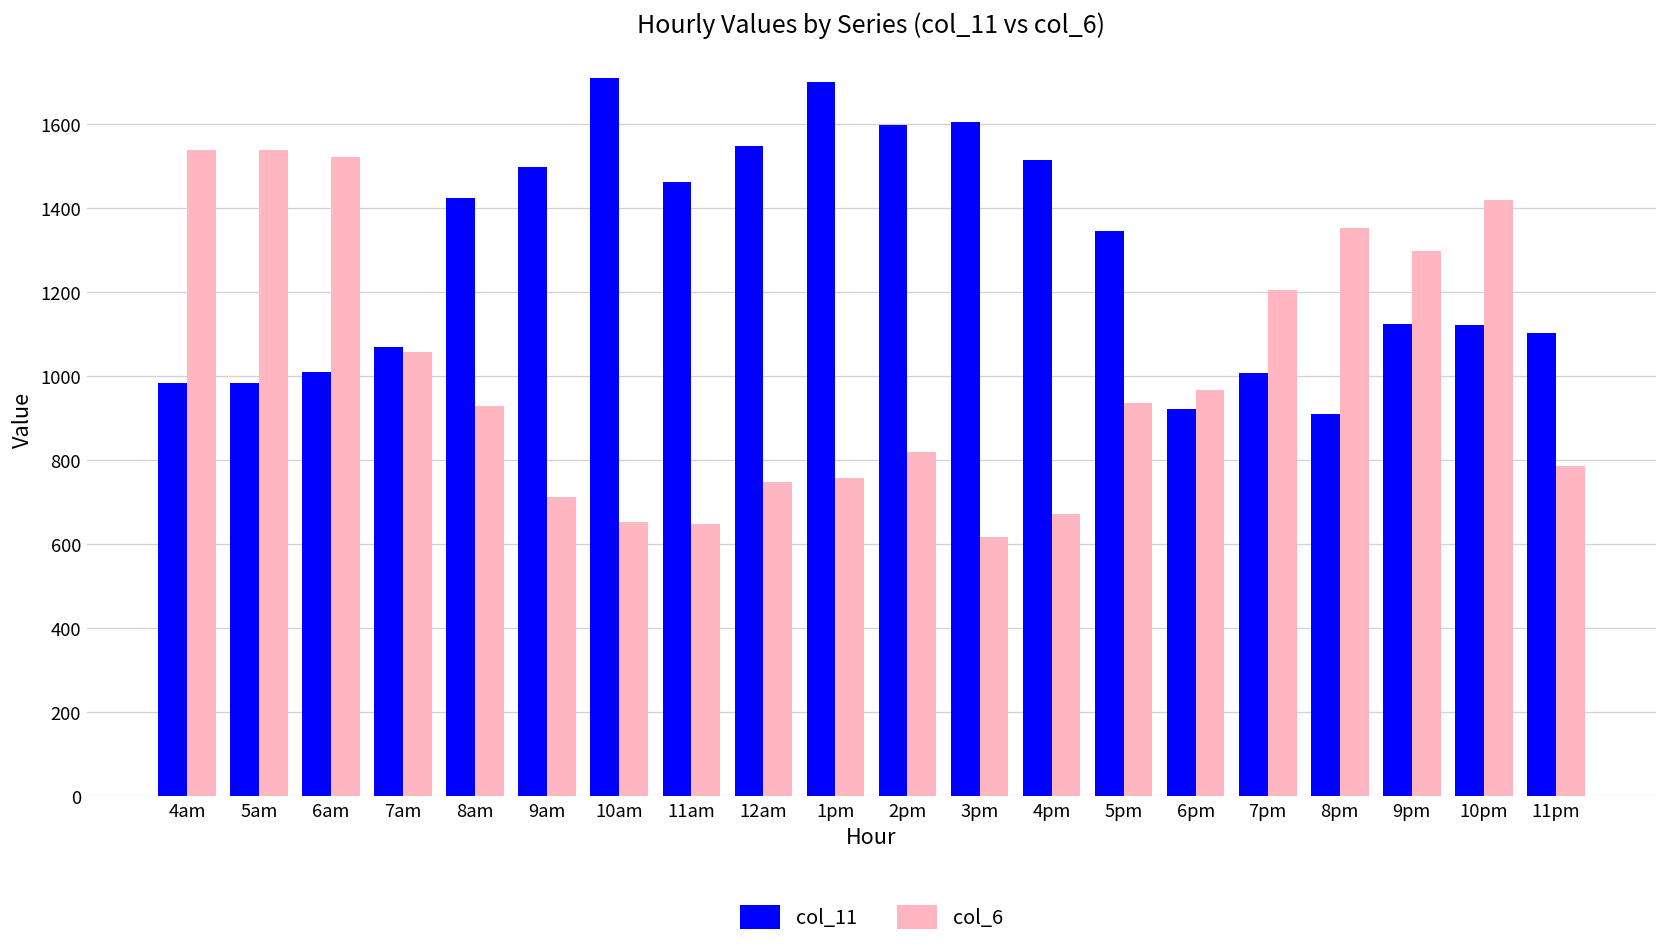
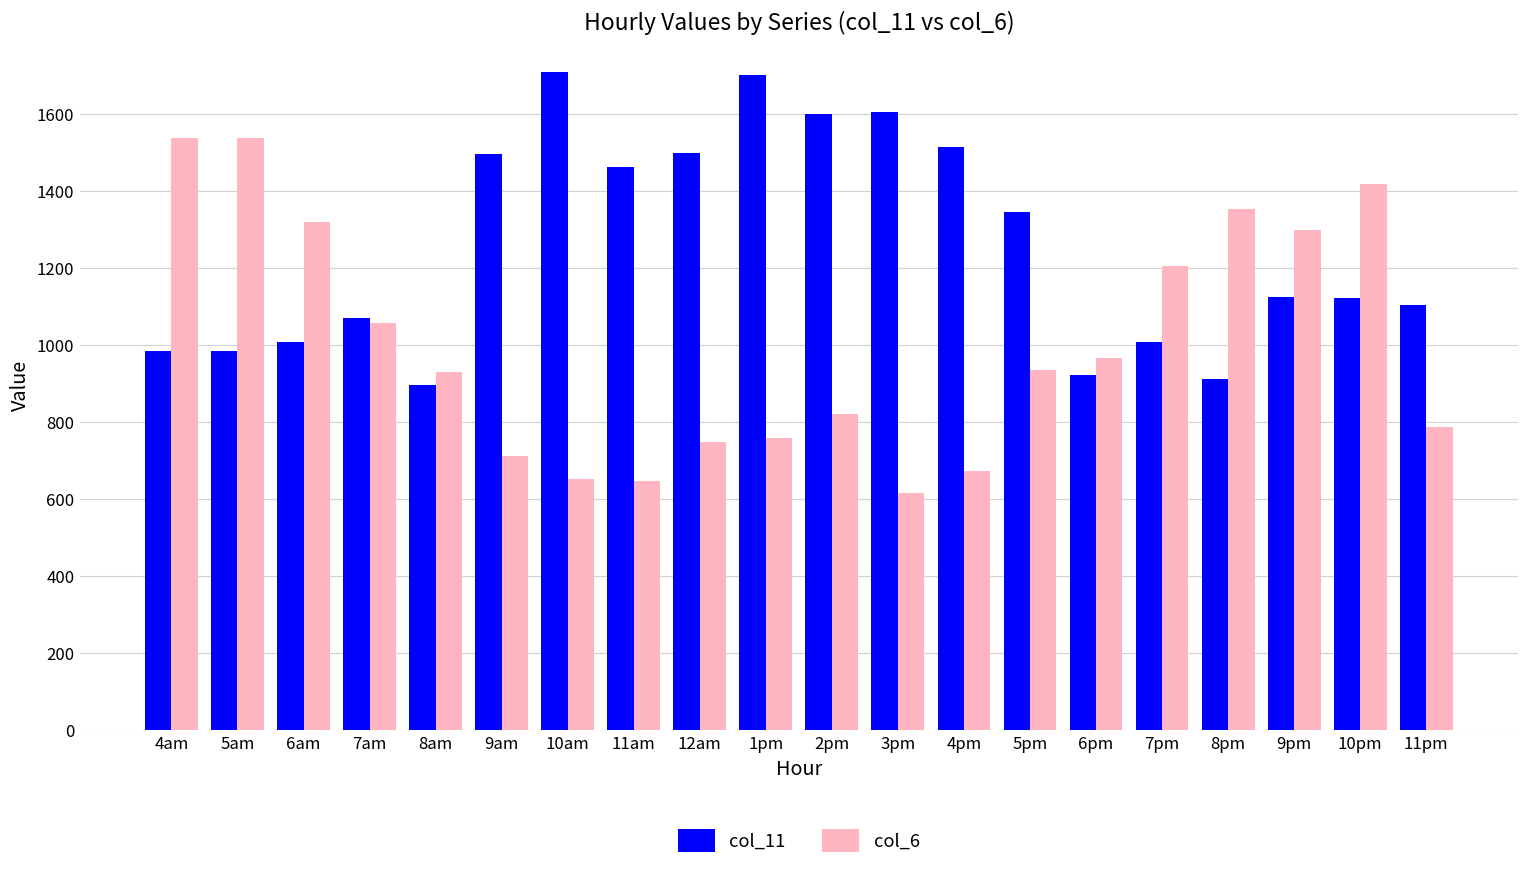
col_6, 6am: 1520 -> 1320
col_11, 8am: 1420 -> 900
col_11, 12am: 1550 -> 1500
